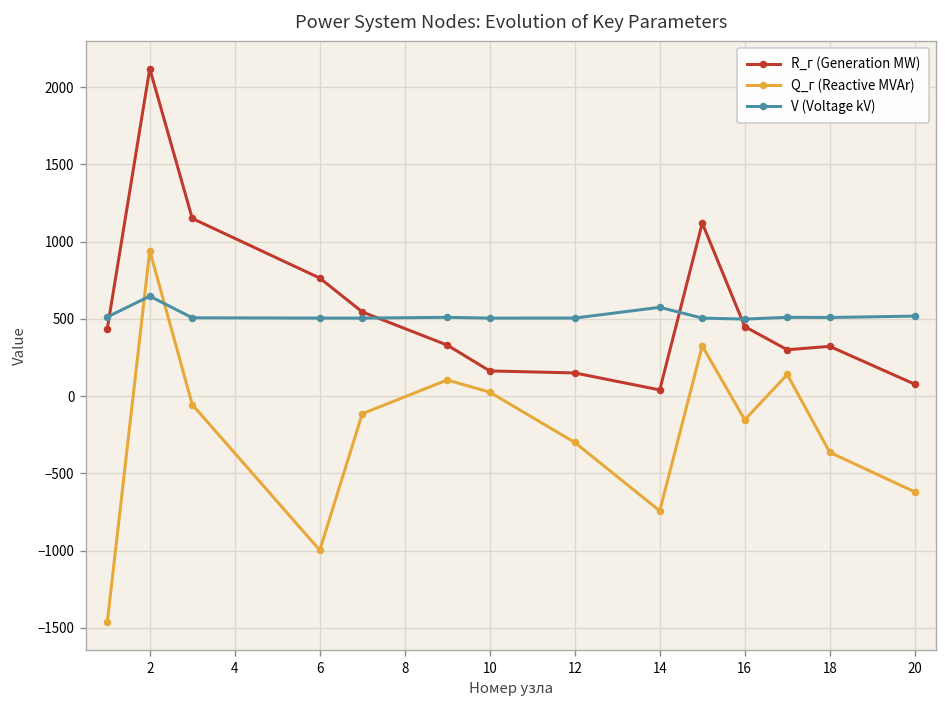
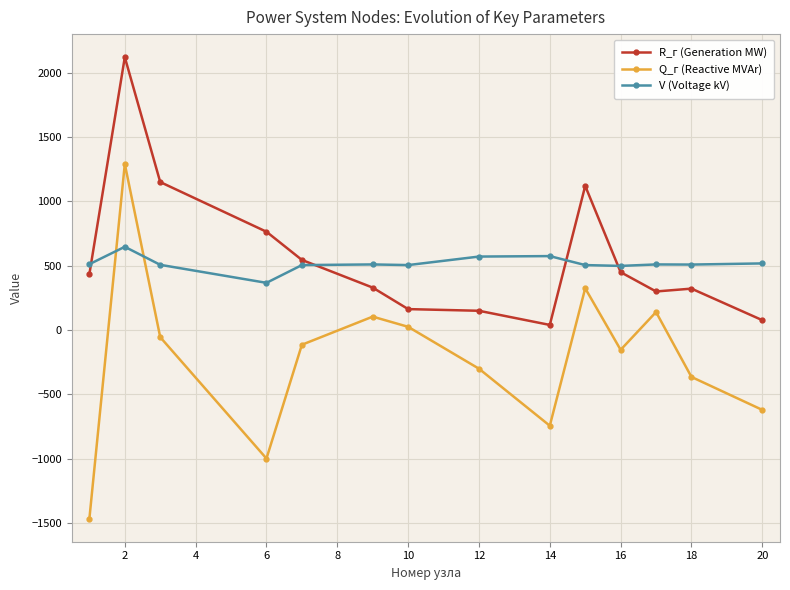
Q_г (Reactive MVAr), 2: 940 -> 1290
V (Voltage kV), 6: 510 -> 370
V (Voltage kV), 12: 510 -> 570
